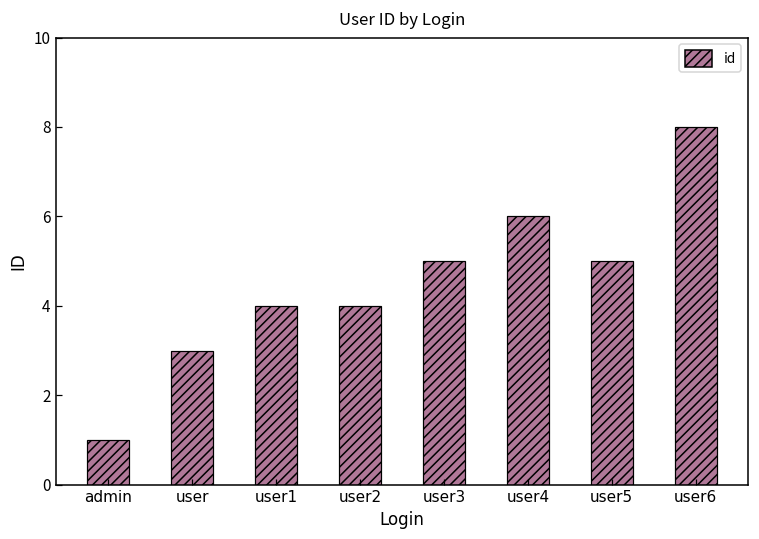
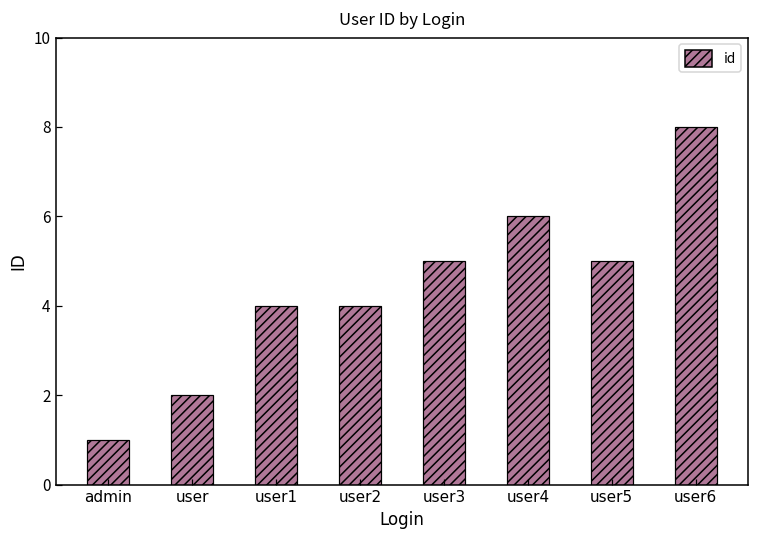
user: 3 -> 2
